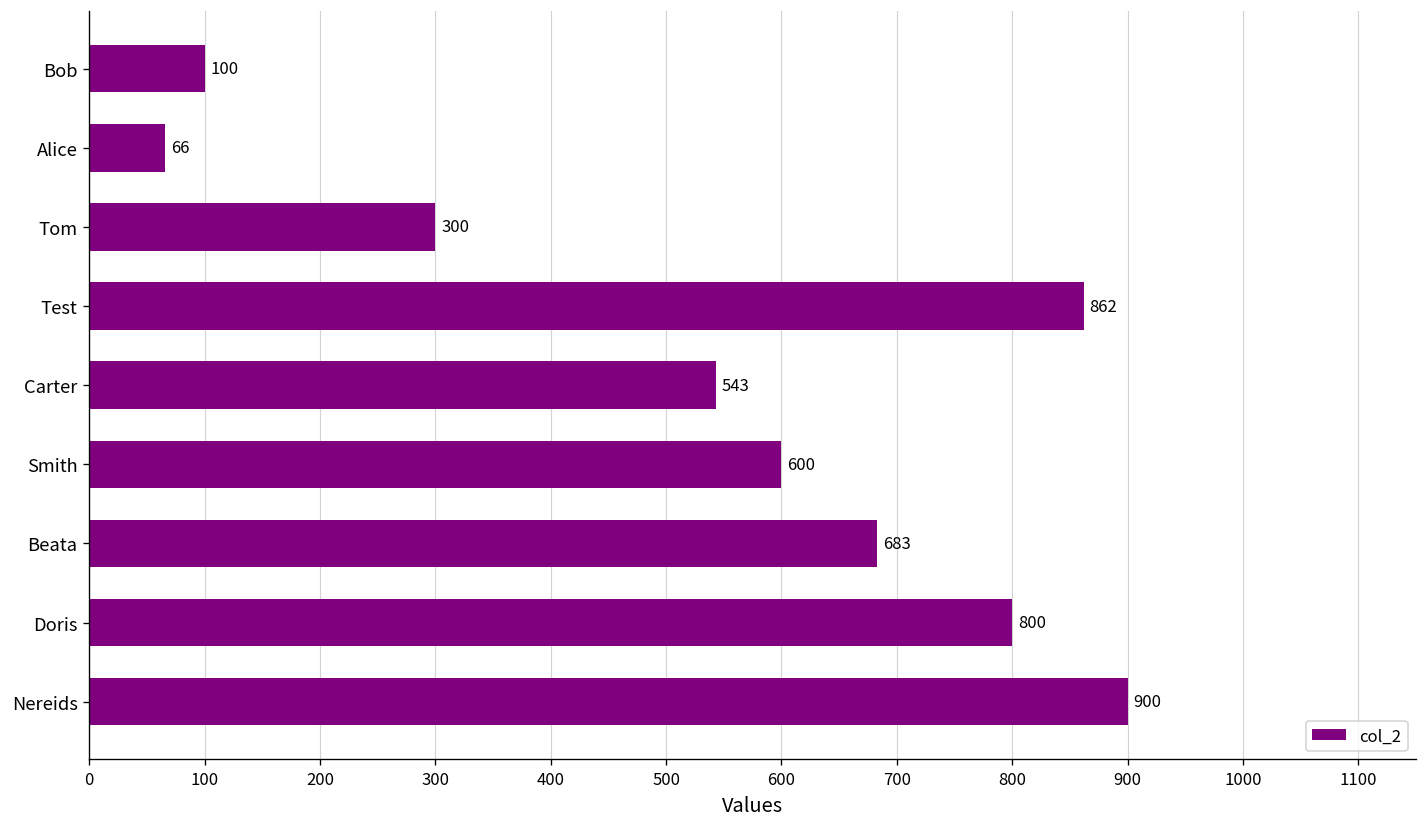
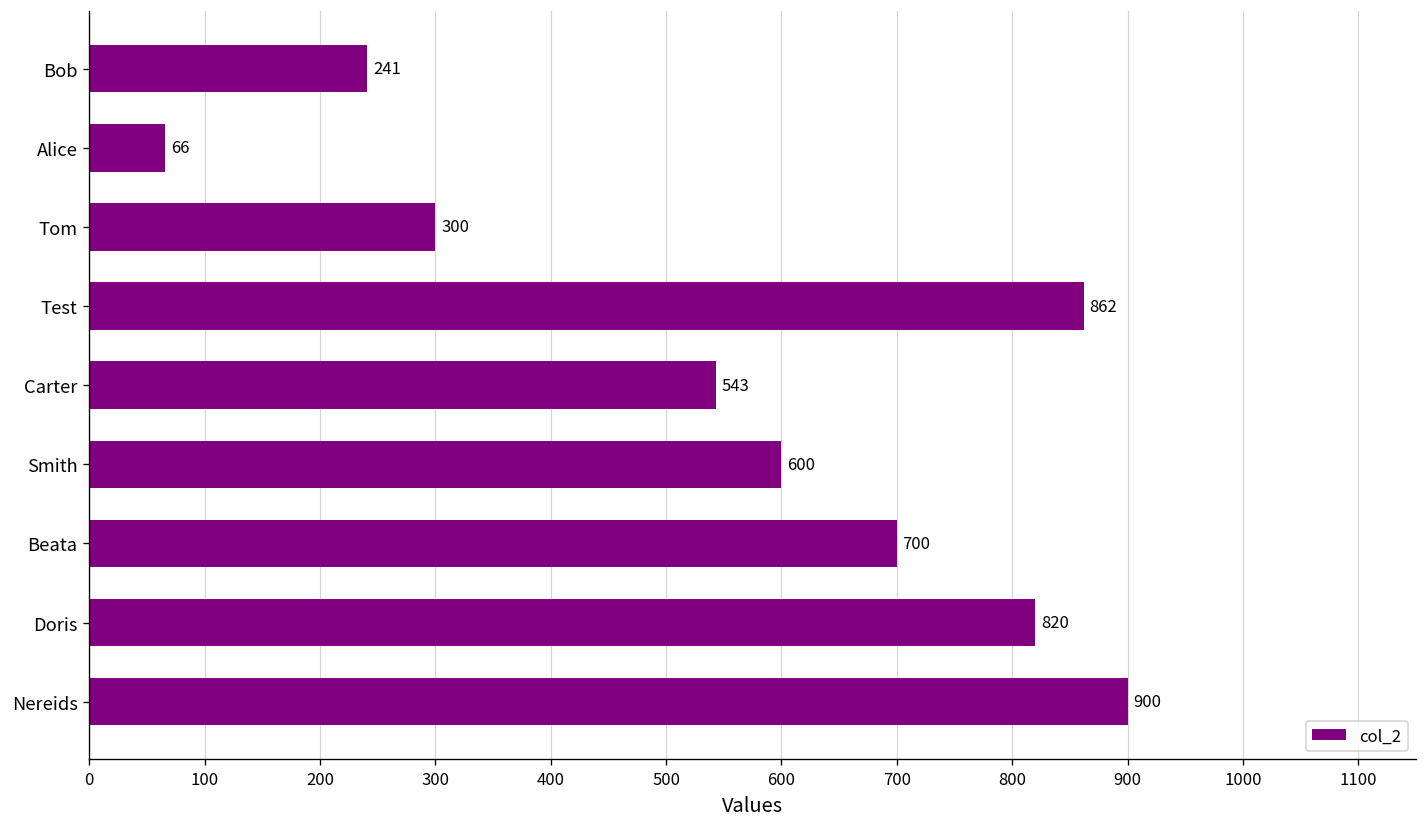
Bob: 100 -> 241
Beata: 683 -> 700
Doris: 800 -> 820
